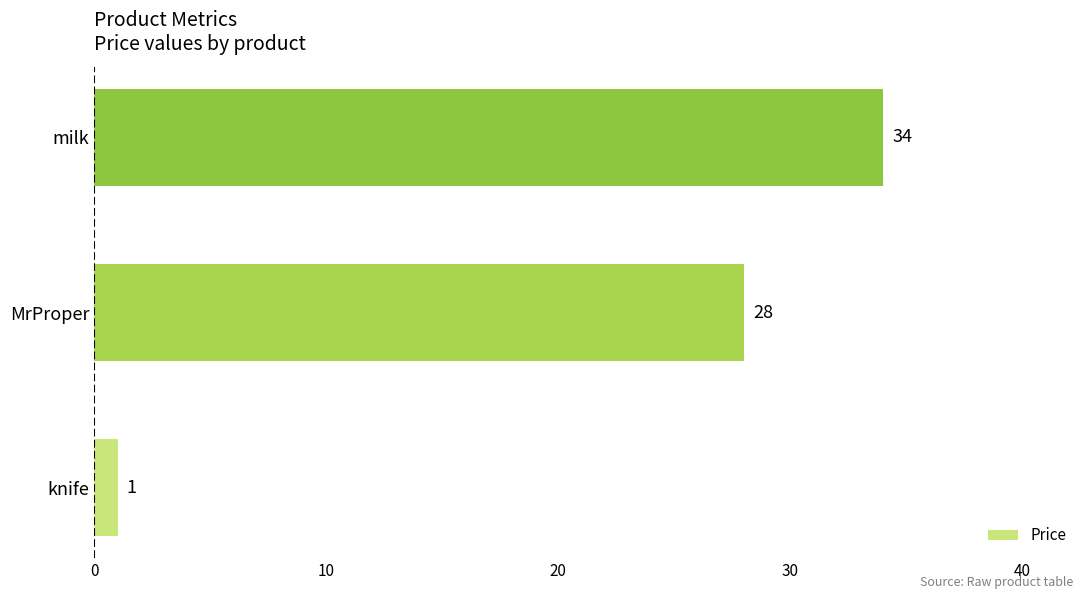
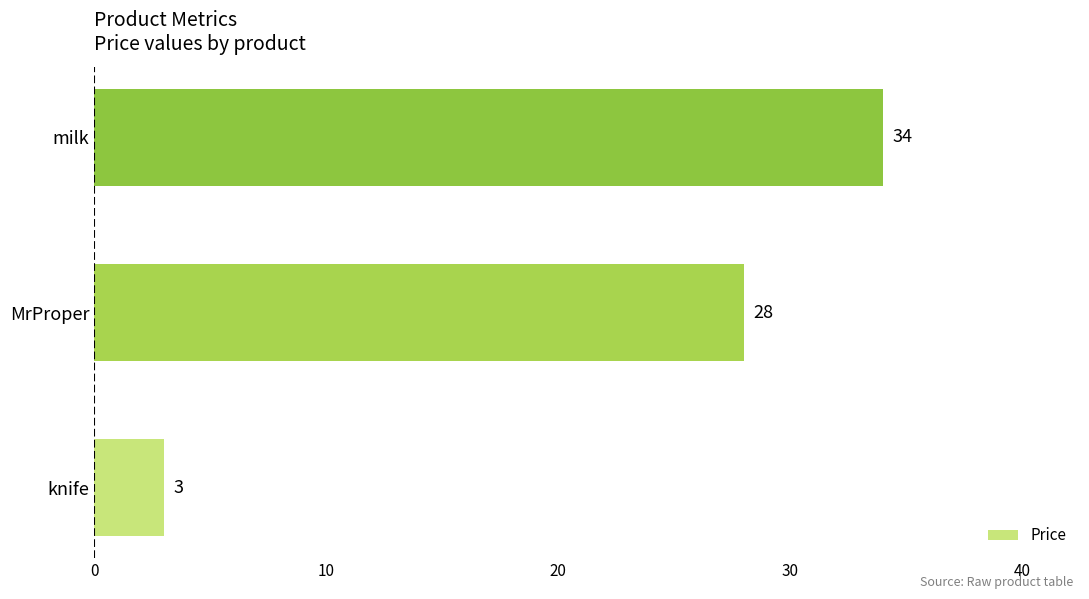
knife: 1 -> 3
